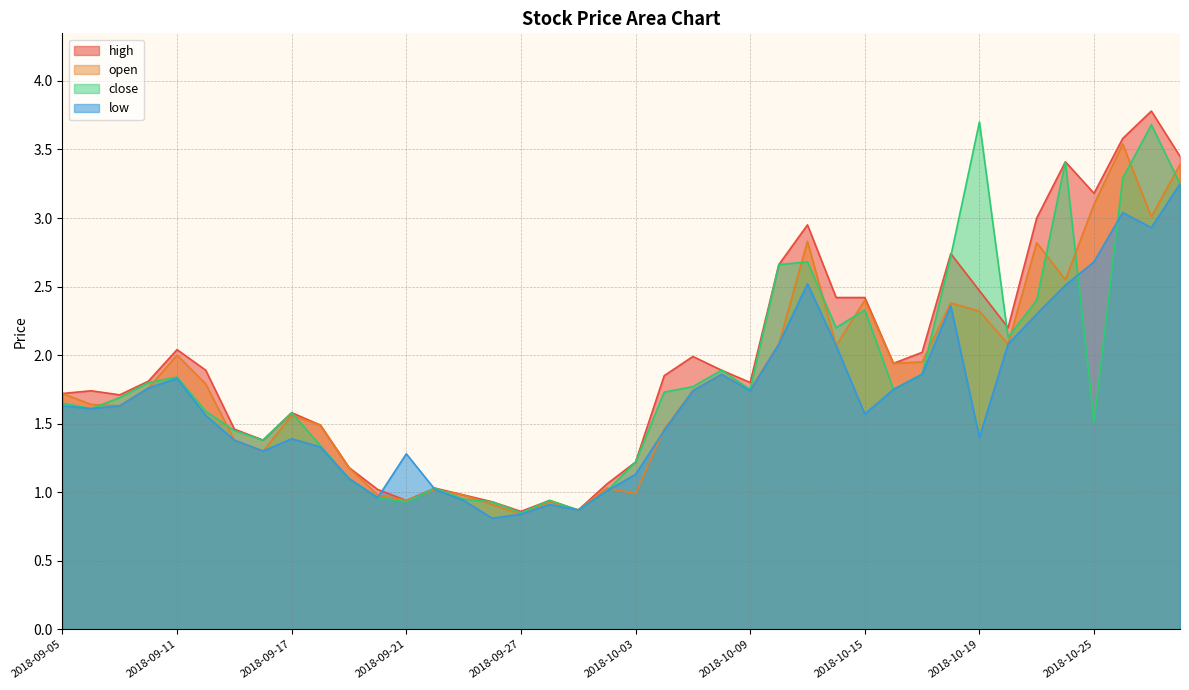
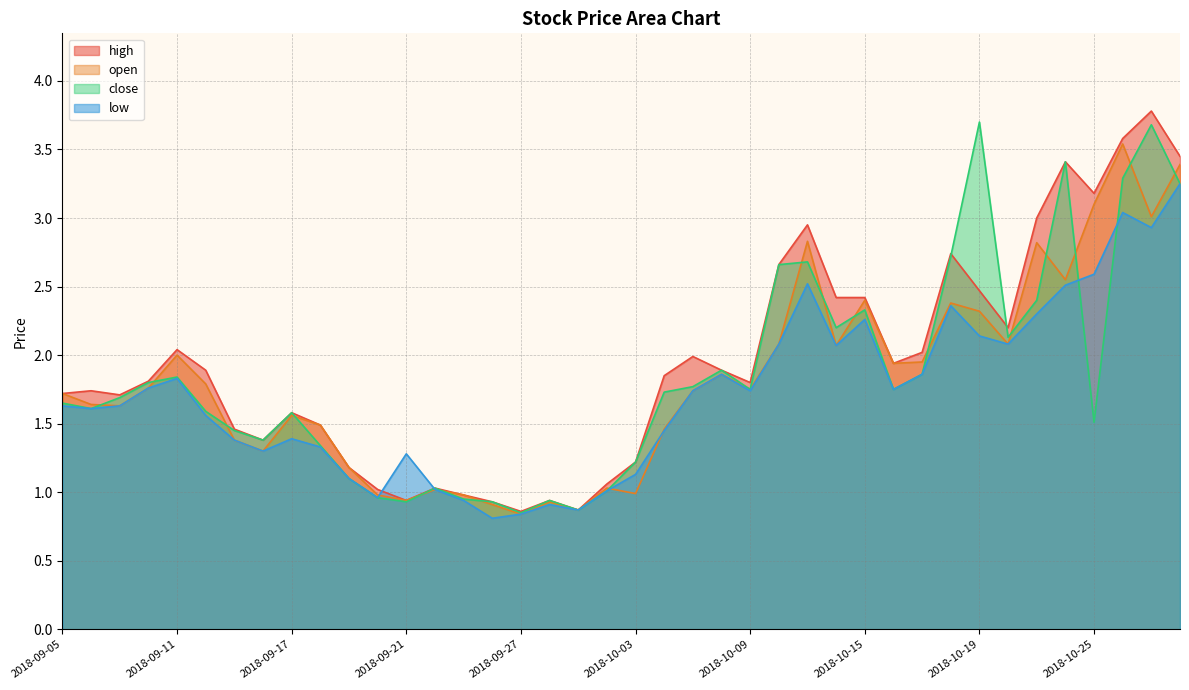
low, 2018-10-15: 1.57 -> 2.26
low, 2018-10-19: 1.40 -> 2.14
low, 2018-10-25: 2.68 -> 2.59
